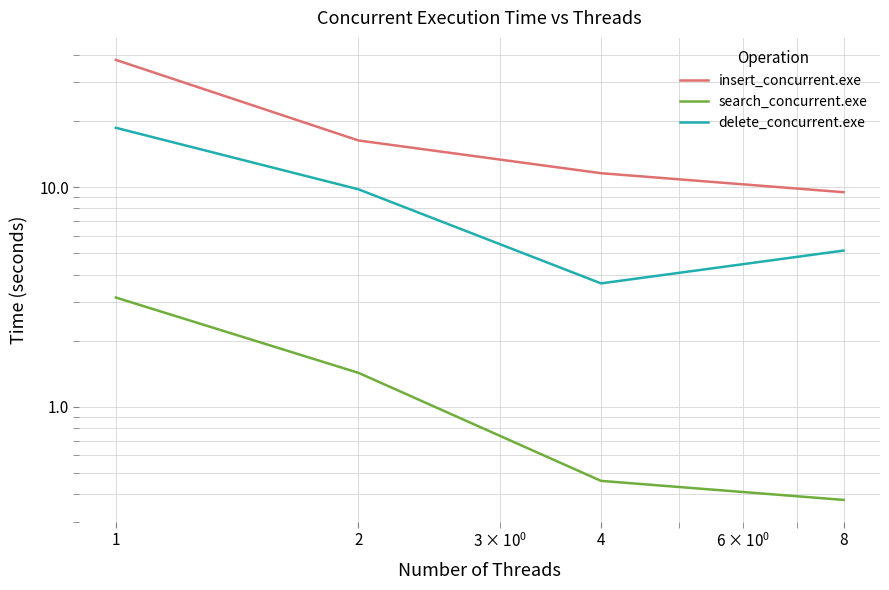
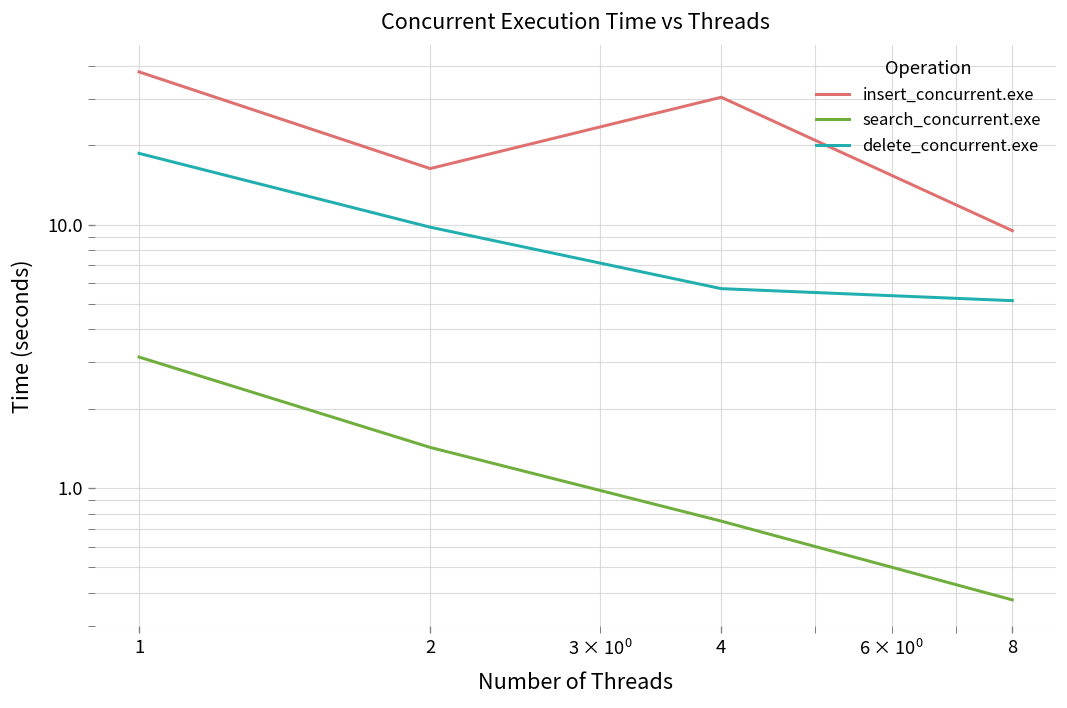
insert_concurrent.exe, 4: 12 -> 30
search_concurrent.exe, 4: 0.46 -> 0.75
delete_concurrent.exe, 4: 3.6 -> 5.7
